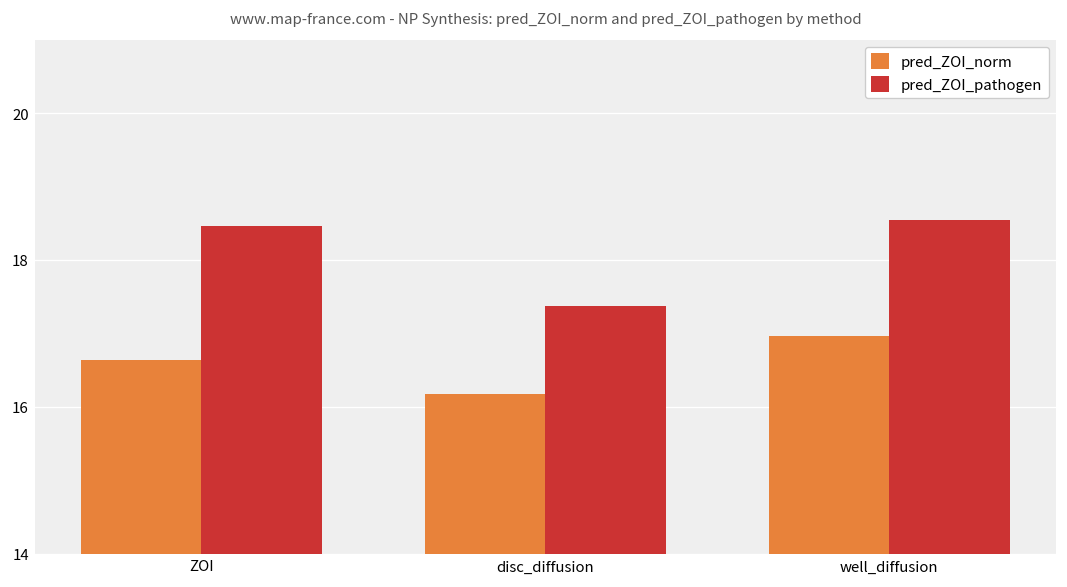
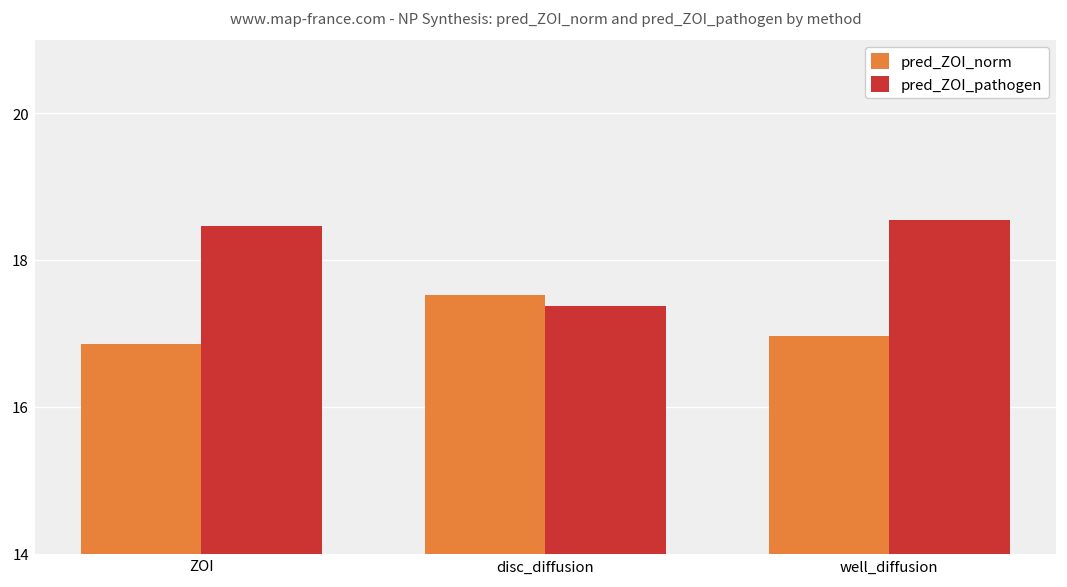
pred_ZOI_norm, ZOI: 16.6 -> 16.9
pred_ZOI_norm, disc_diffusion: 16.2 -> 17.5
